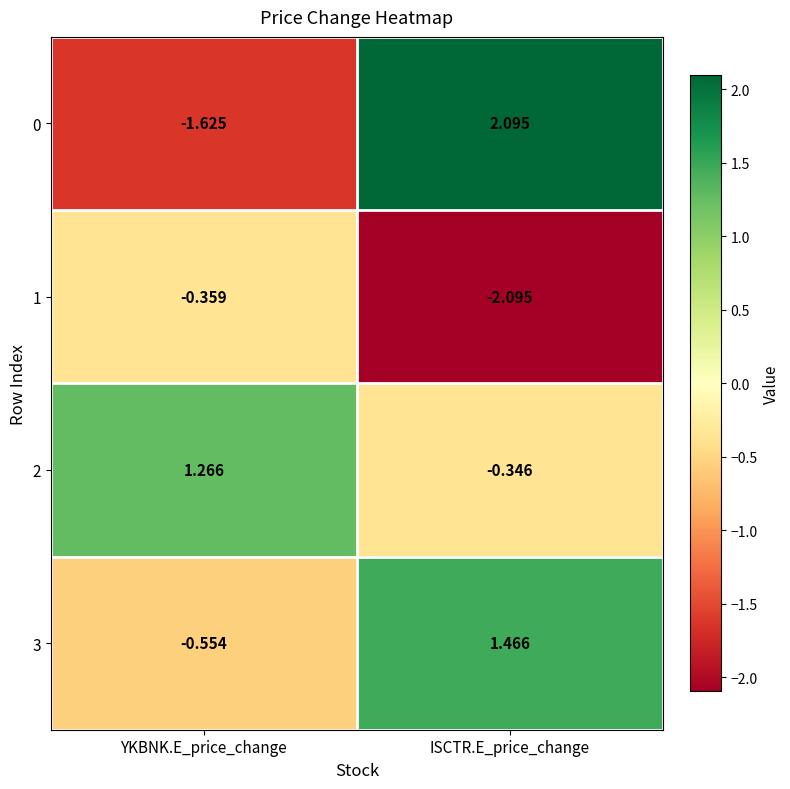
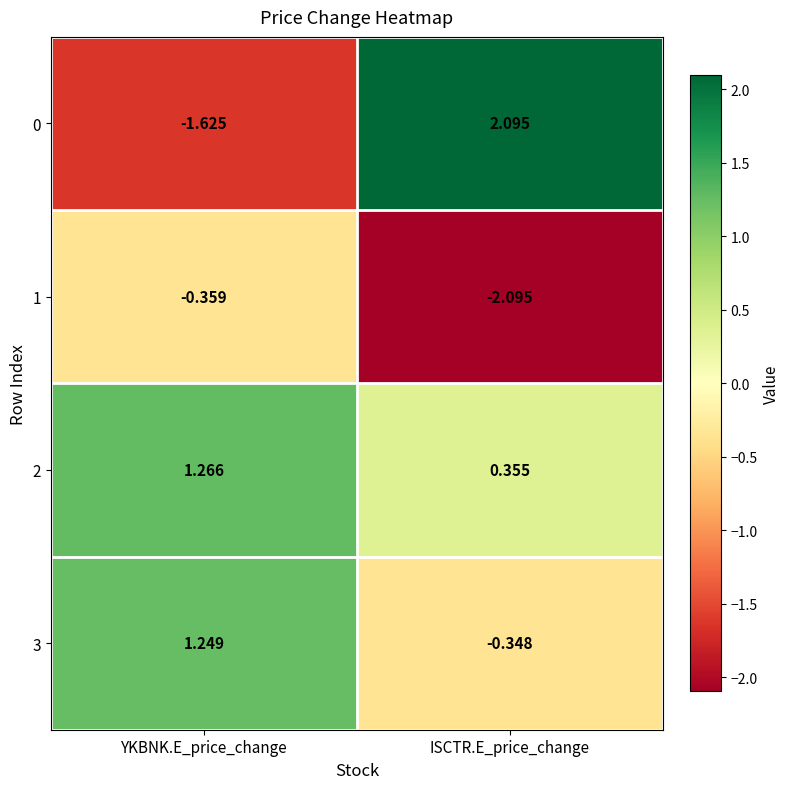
2, ISCTR.E_price_change: -0.346 -> 0.355
3, YKBNK.E_price_change: -0.554 -> 1.249
3, ISCTR.E_price_change: 1.466 -> -0.348
